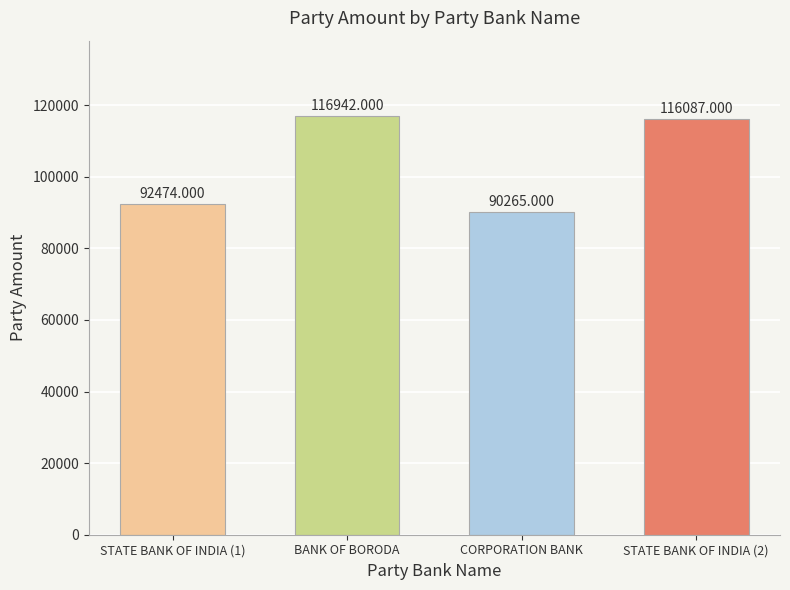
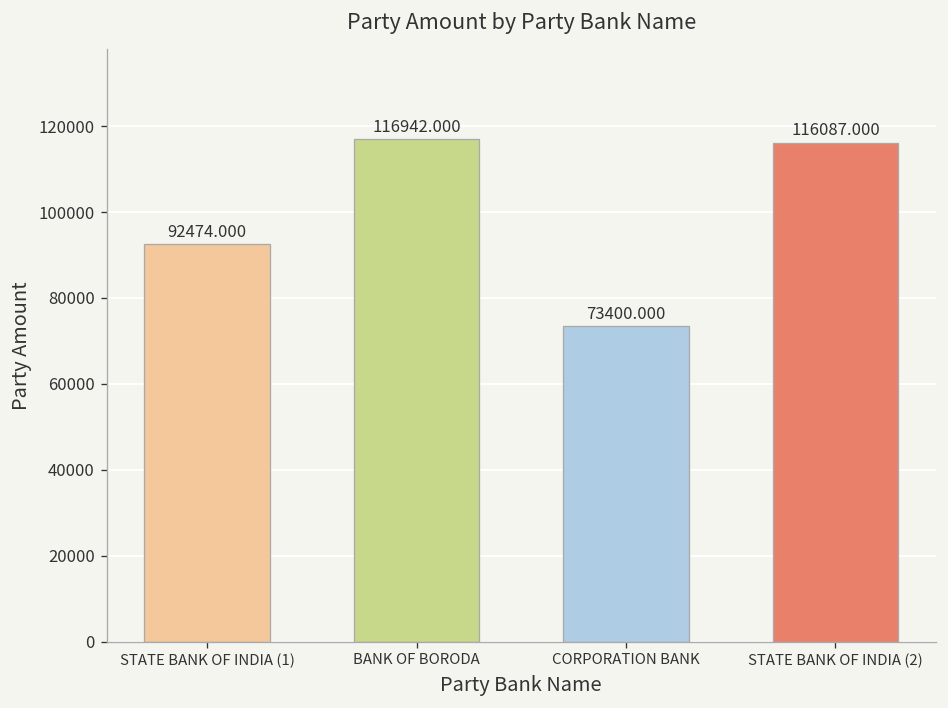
CORPORATION BANK: 90265.000 -> 73400.000
